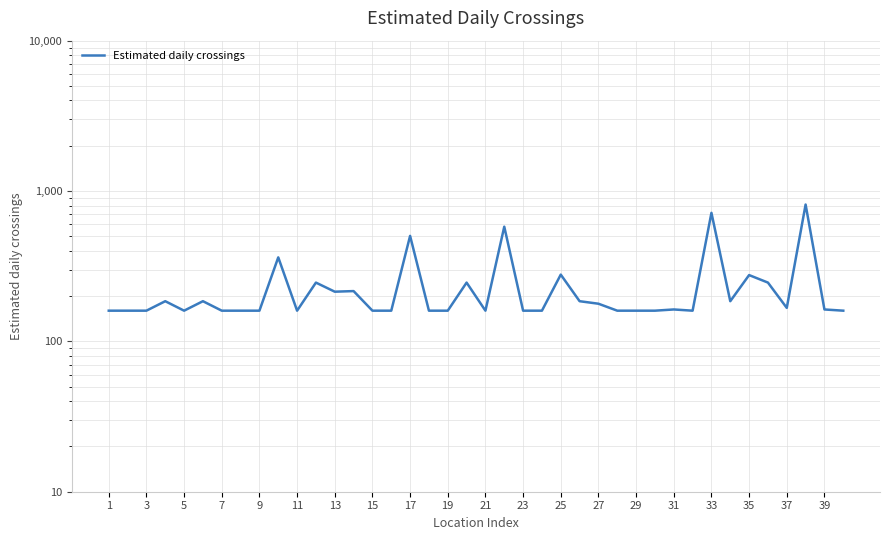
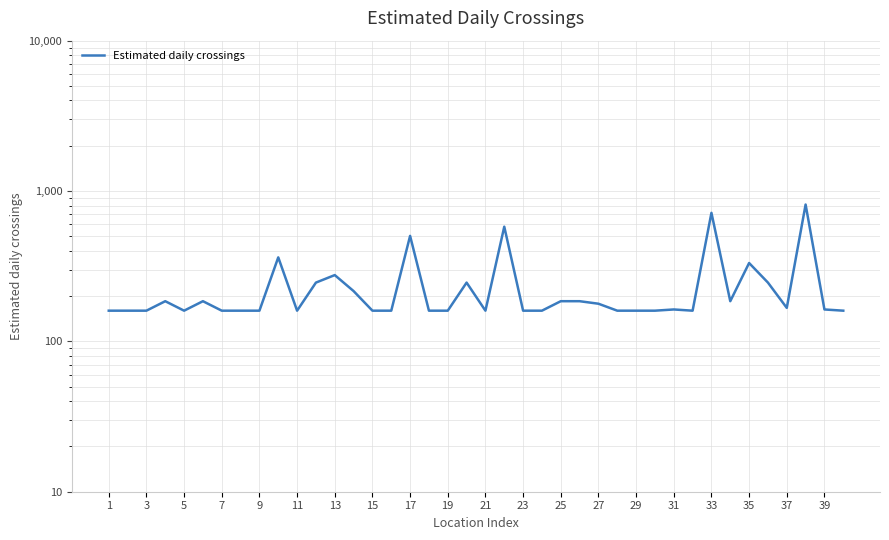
13: 210 -> 280
25: 280 -> 190
35: 280 -> 330
